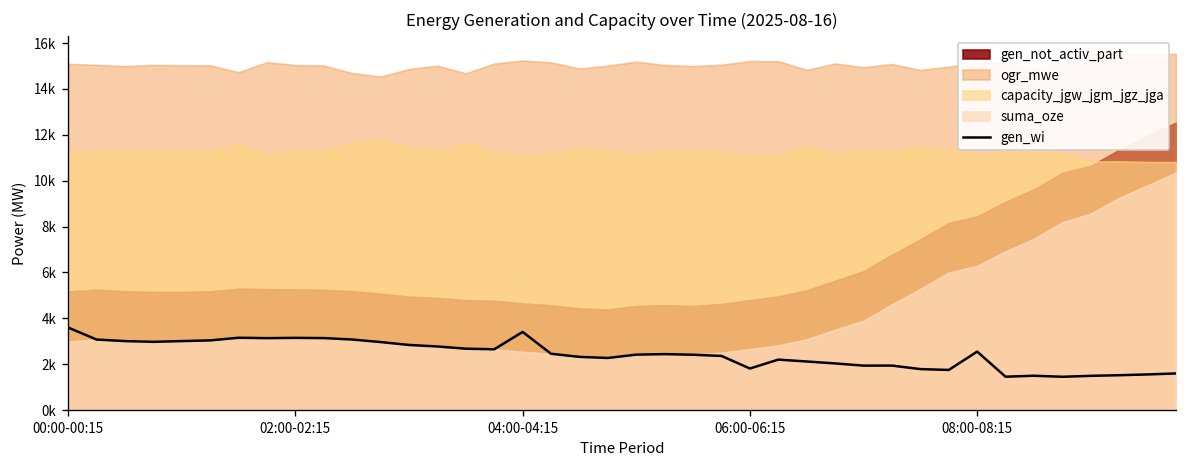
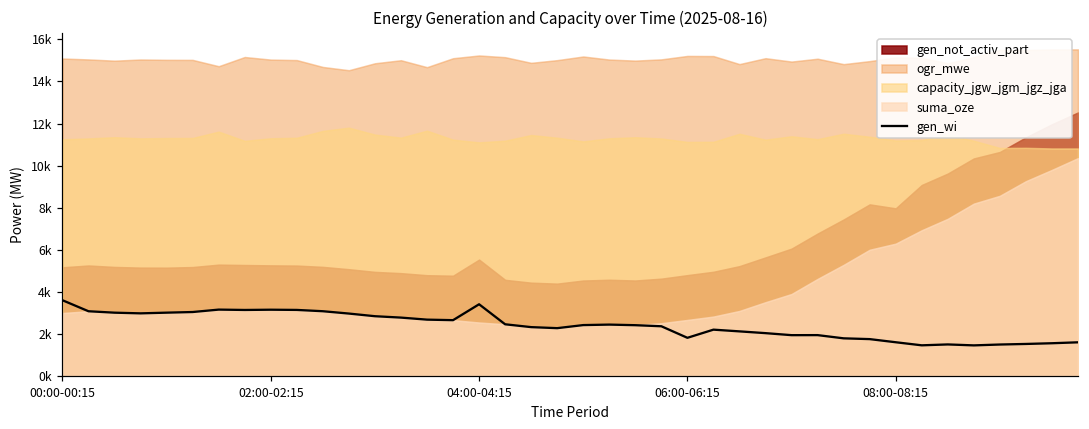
gen_not_activ_part, 04:00-04:15: 4700 -> 5500
gen_wi, 08:00-08:15: 2500 -> 1600
gen_not_activ_part, 08:00-08:15: 8400 -> 8000
